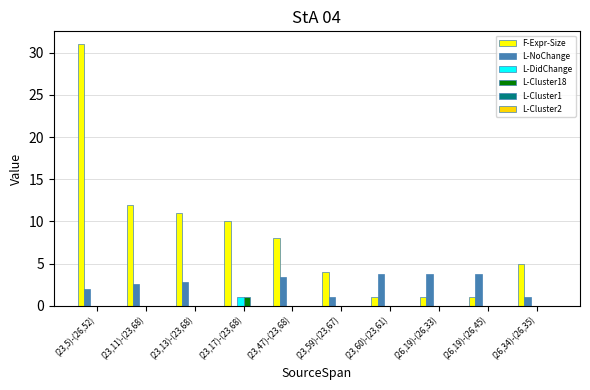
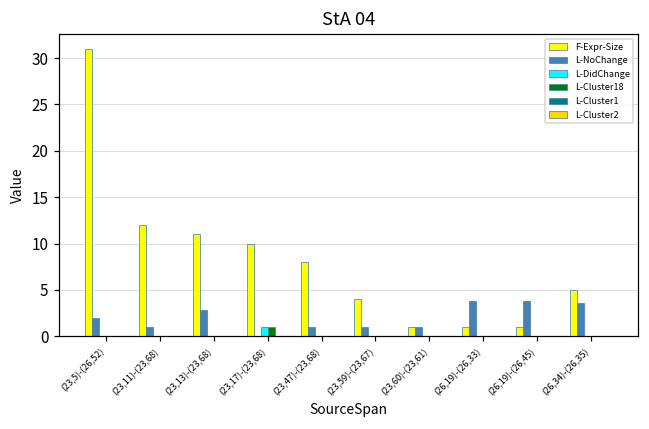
L-NoChange, (23,11)-(23,68): 3 -> 1
L-NoChange, (23,47)-(23,68): 3 -> 1
L-NoChange, (23,60)-(23,61): 4 -> 1
L-NoChange, (26,34)-(26,35): 1 -> 4
